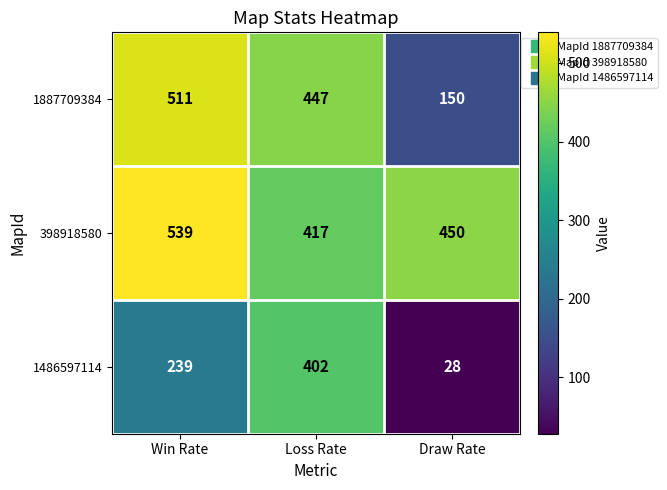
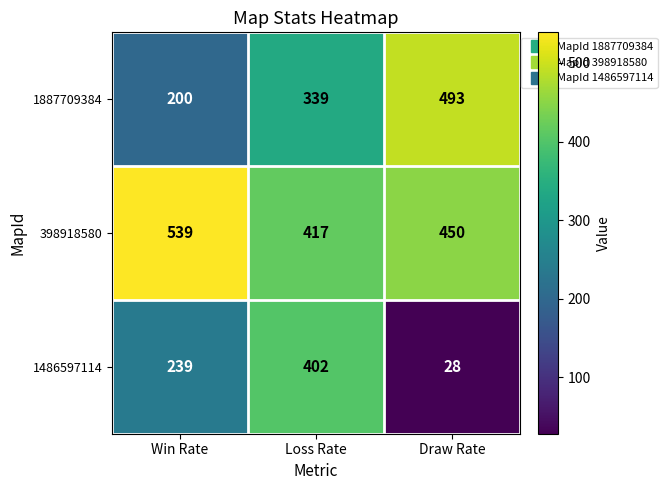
1887709384, Win Rate: 511 -> 200
1887709384, Loss Rate: 447 -> 339
1887709384, Draw Rate: 150 -> 493
